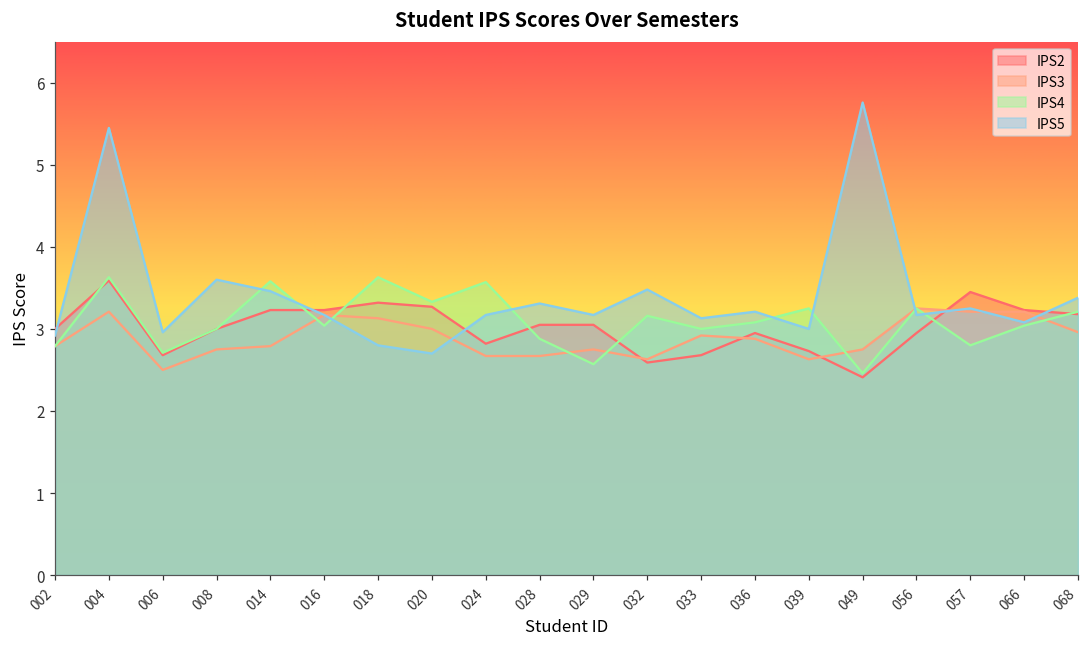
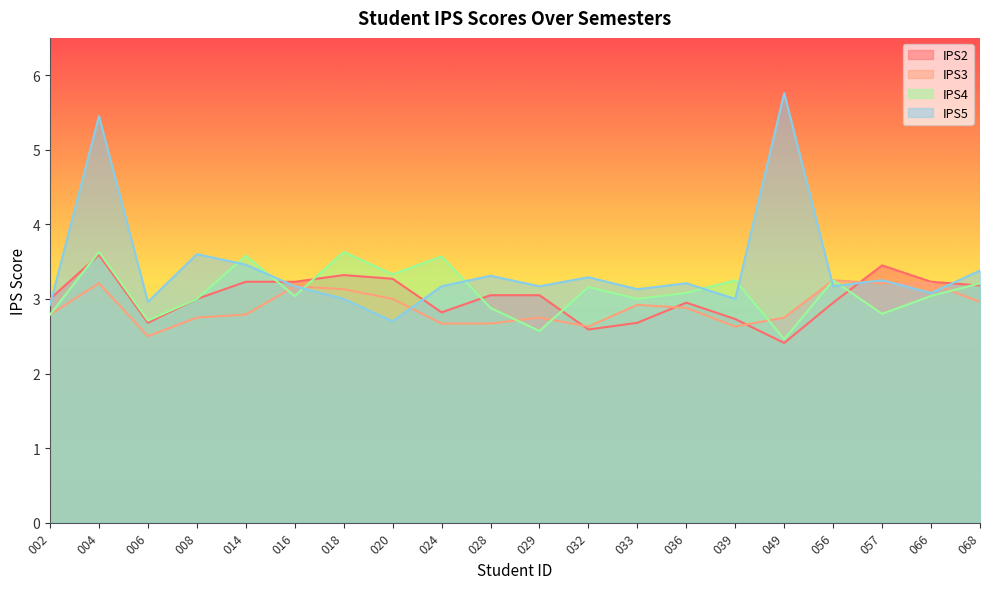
IPS5, 018: 2.8 -> 3.0
IPS5, 032: 3.5 -> 3.3
